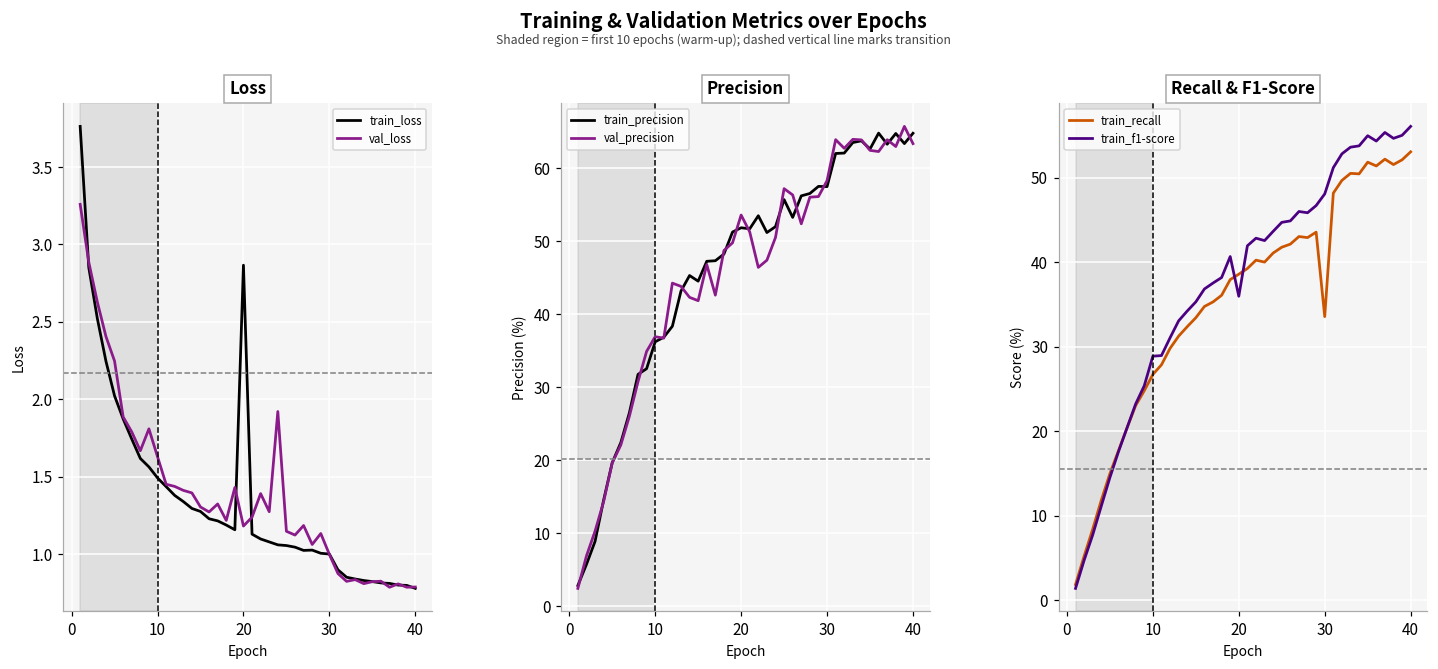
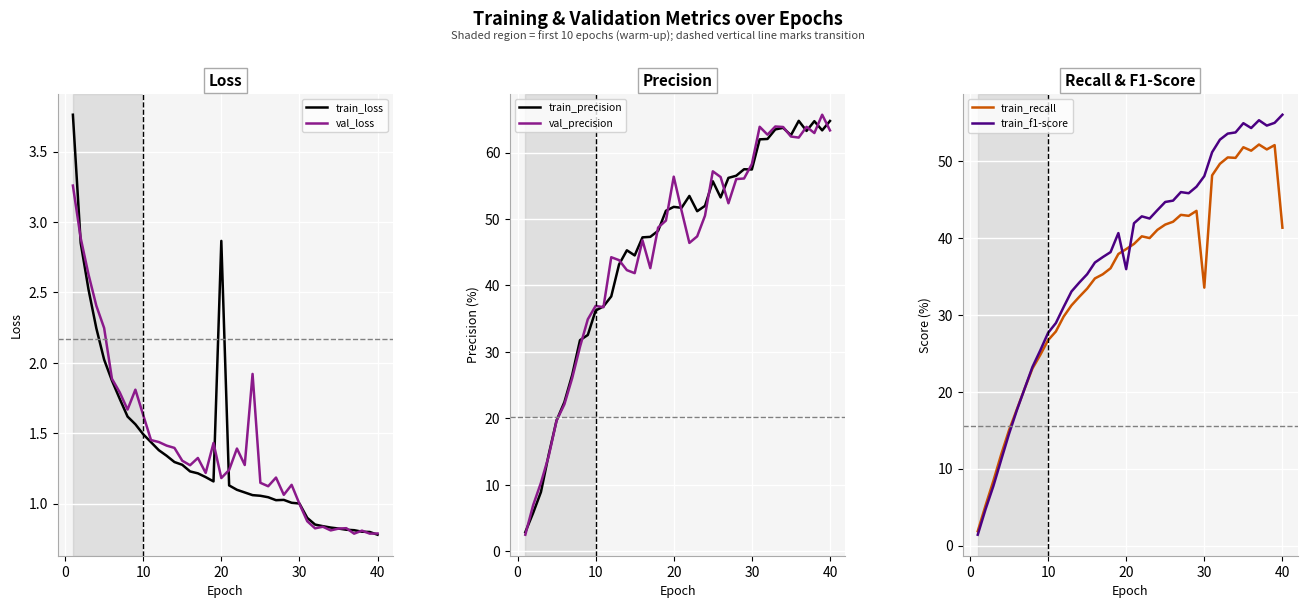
Precision, val_precision, 20: 54 -> 56
Recall & F1-Score, train_f1-score, 10: 29 -> 28
Recall & F1-Score, train_recall, 40: 53 -> 41
